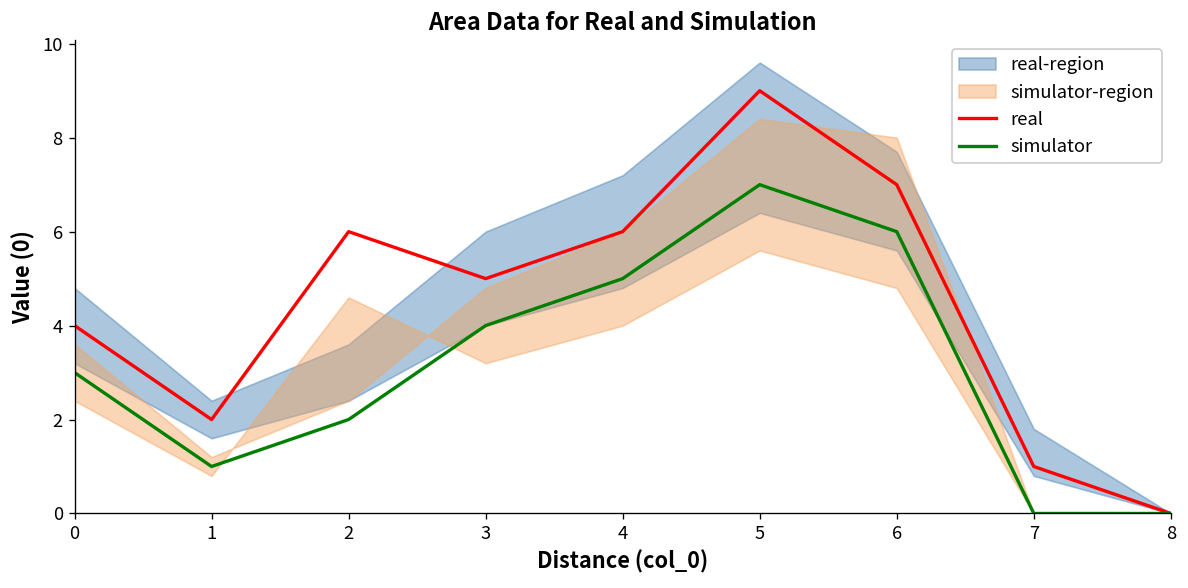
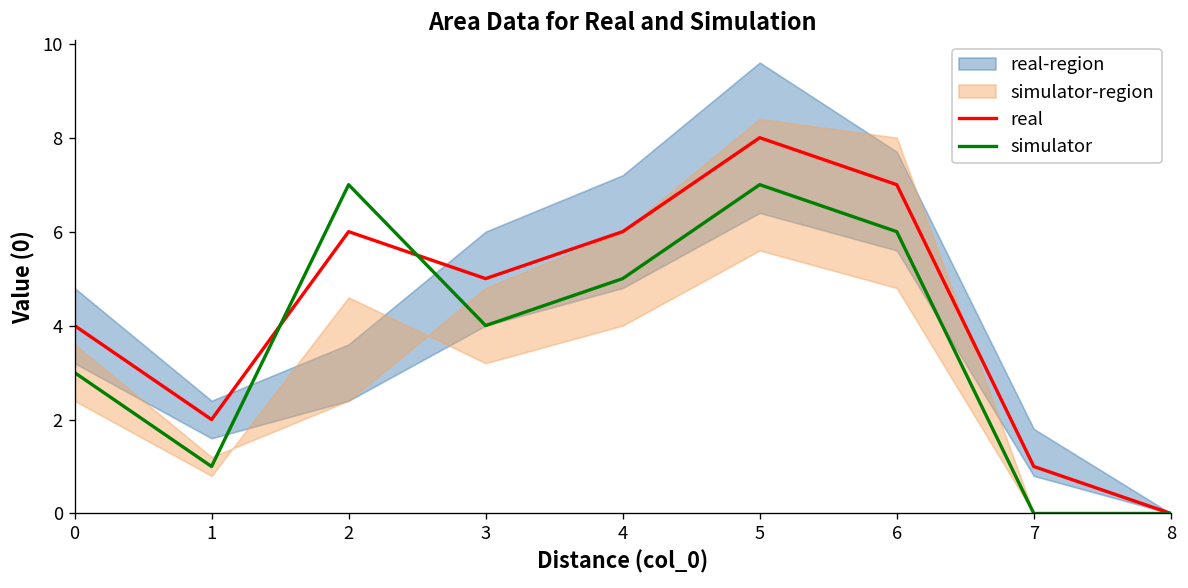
simulator, 2: 2 -> 7
real, 5: 9 -> 8
